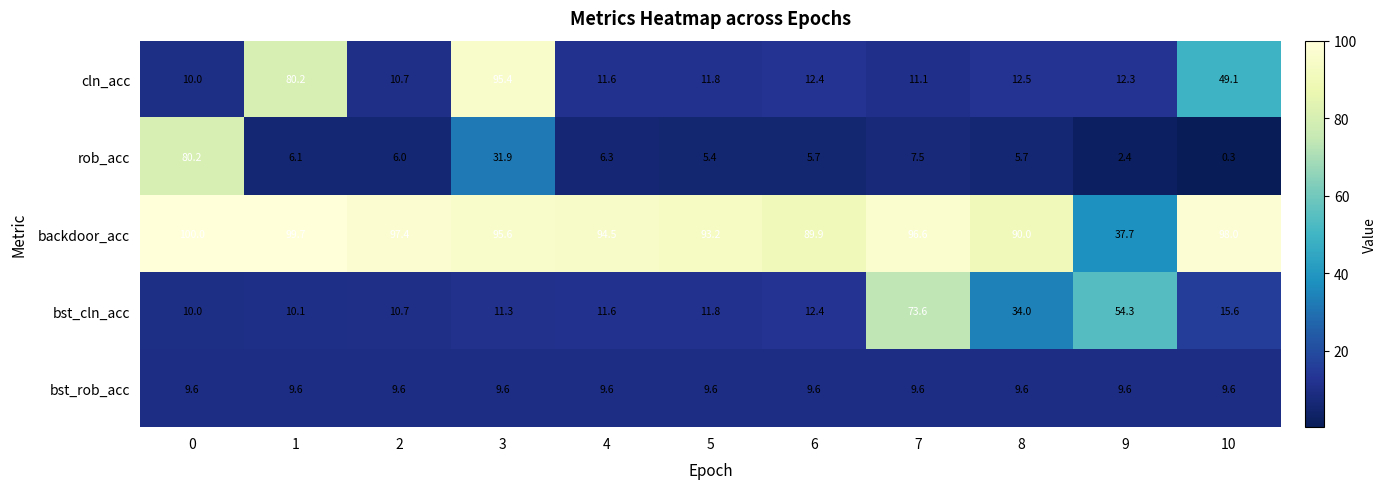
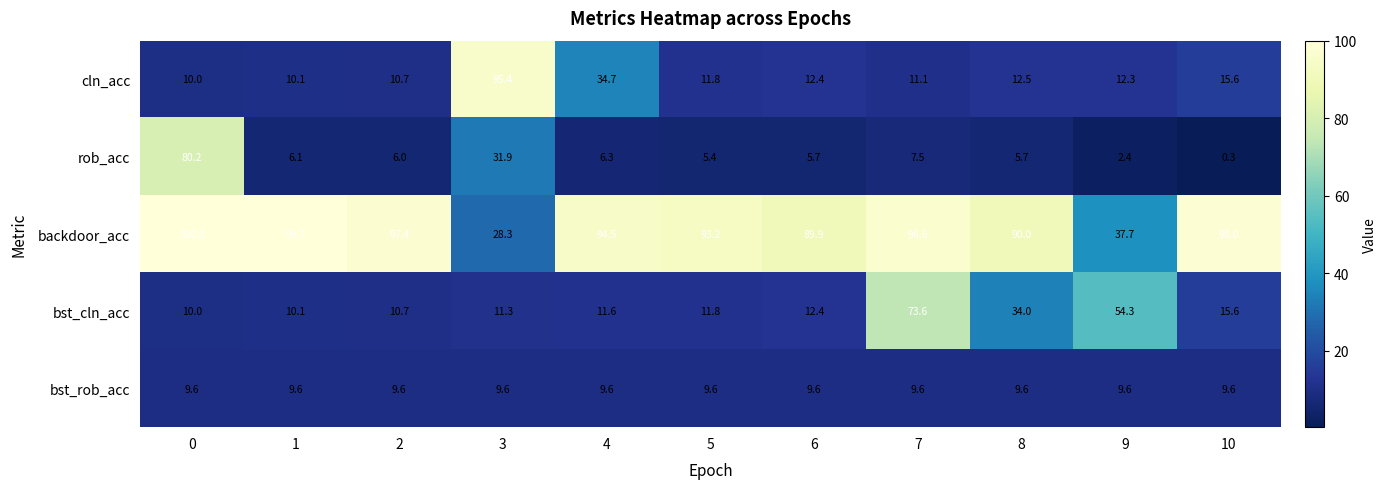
cln_acc, 1: 80.2 -> 10.1
cln_acc, 4: 11.6 -> 34.7
cln_acc, 10: 49.1 -> 15.6
backdoor_acc, 3: 95.6 -> 28.3
